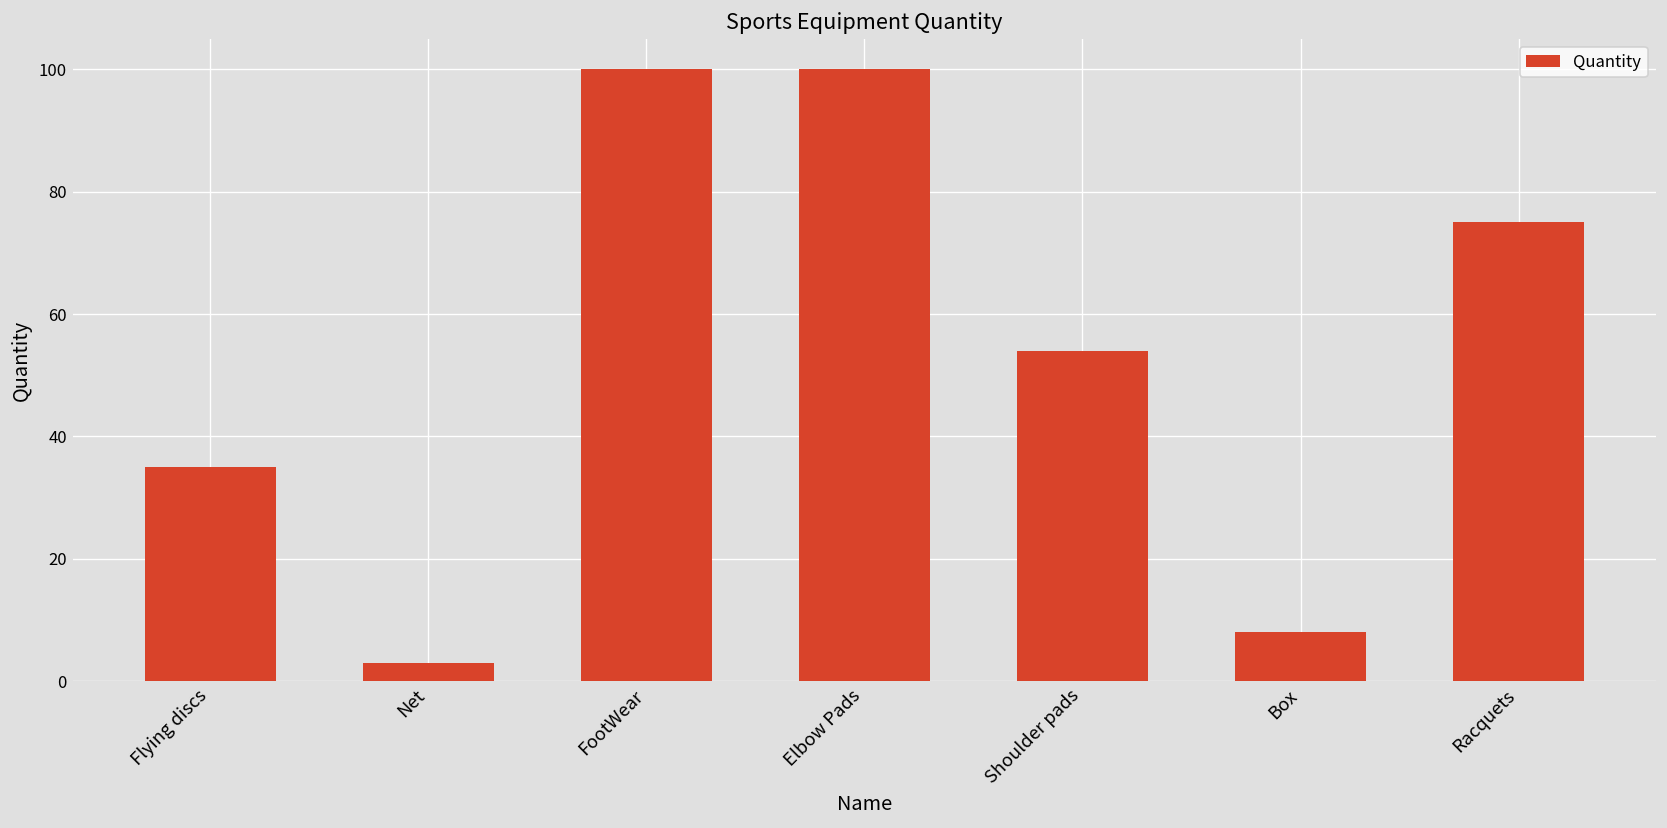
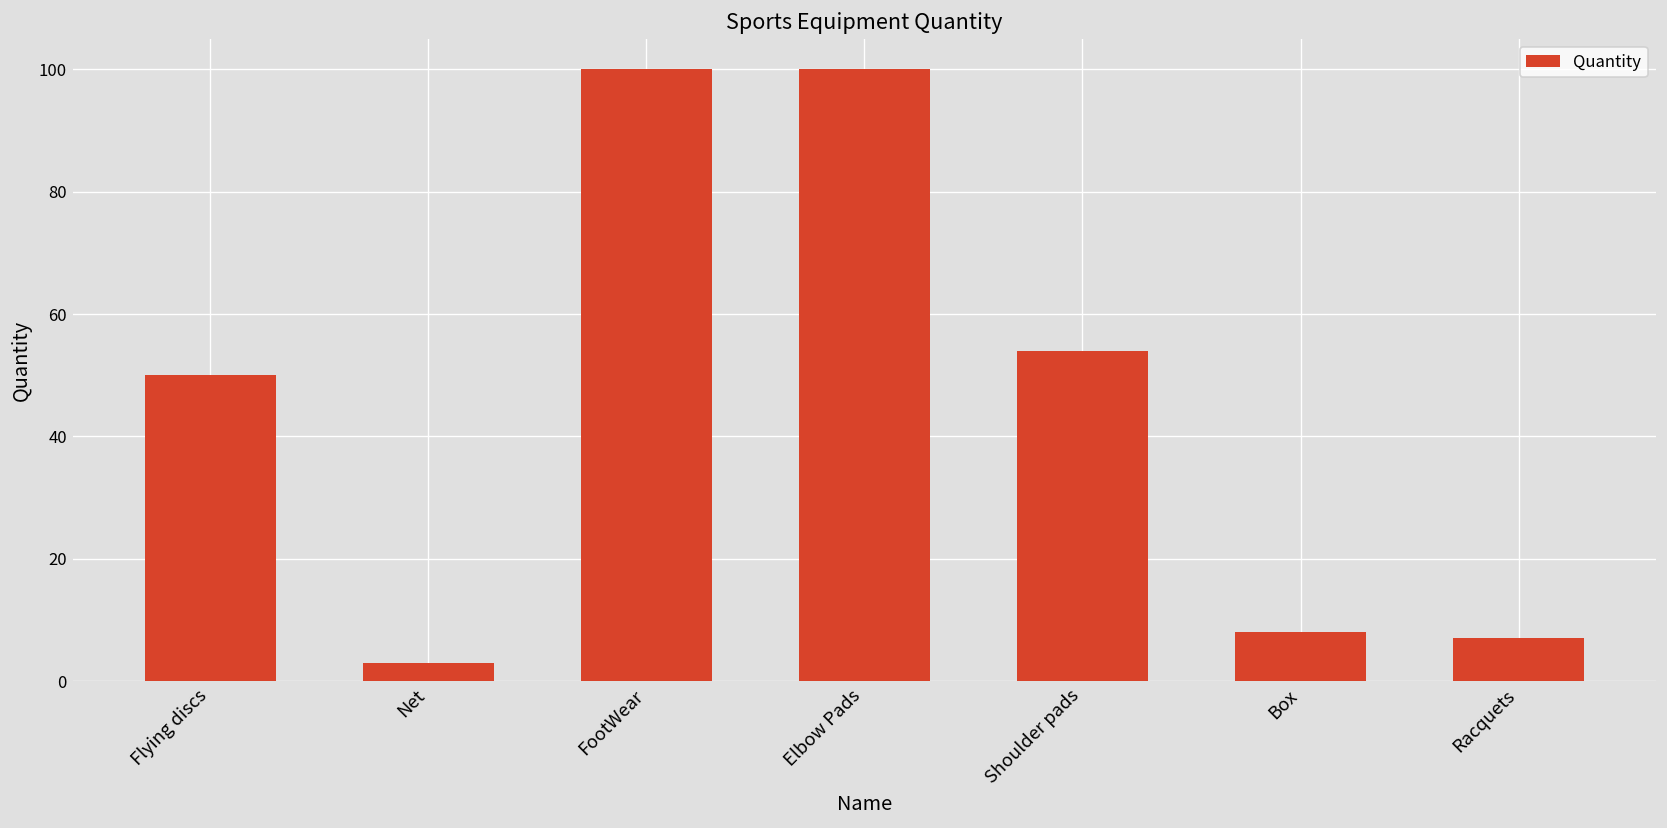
Flying discs: 35 -> 50
Racquets: 75 -> 7
